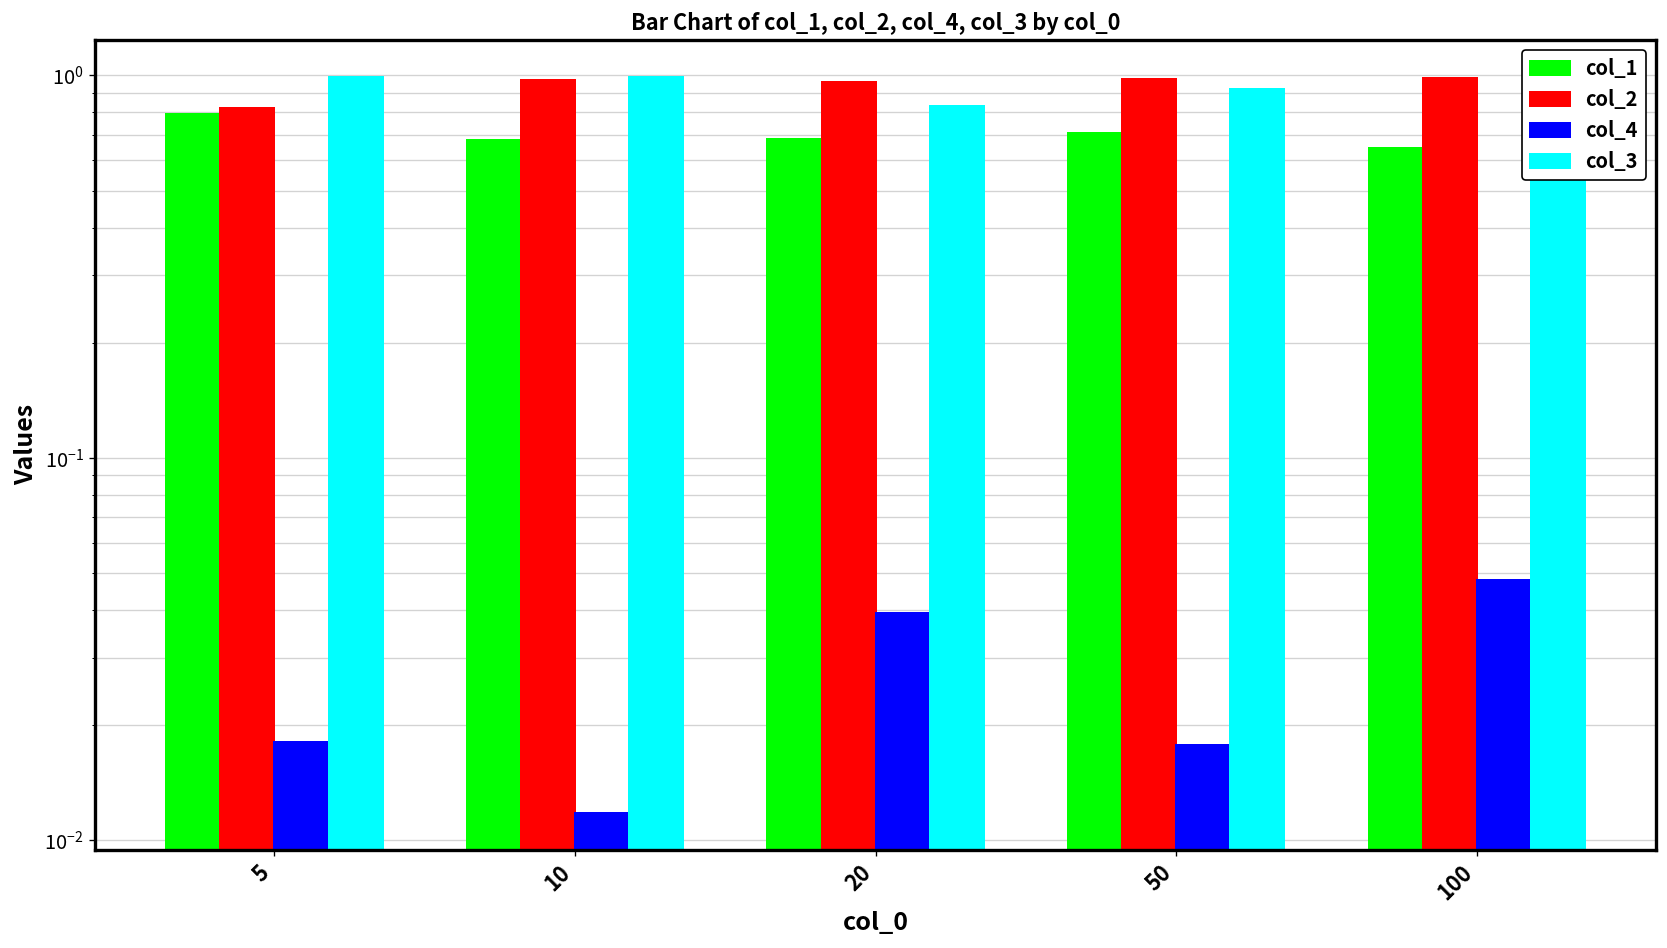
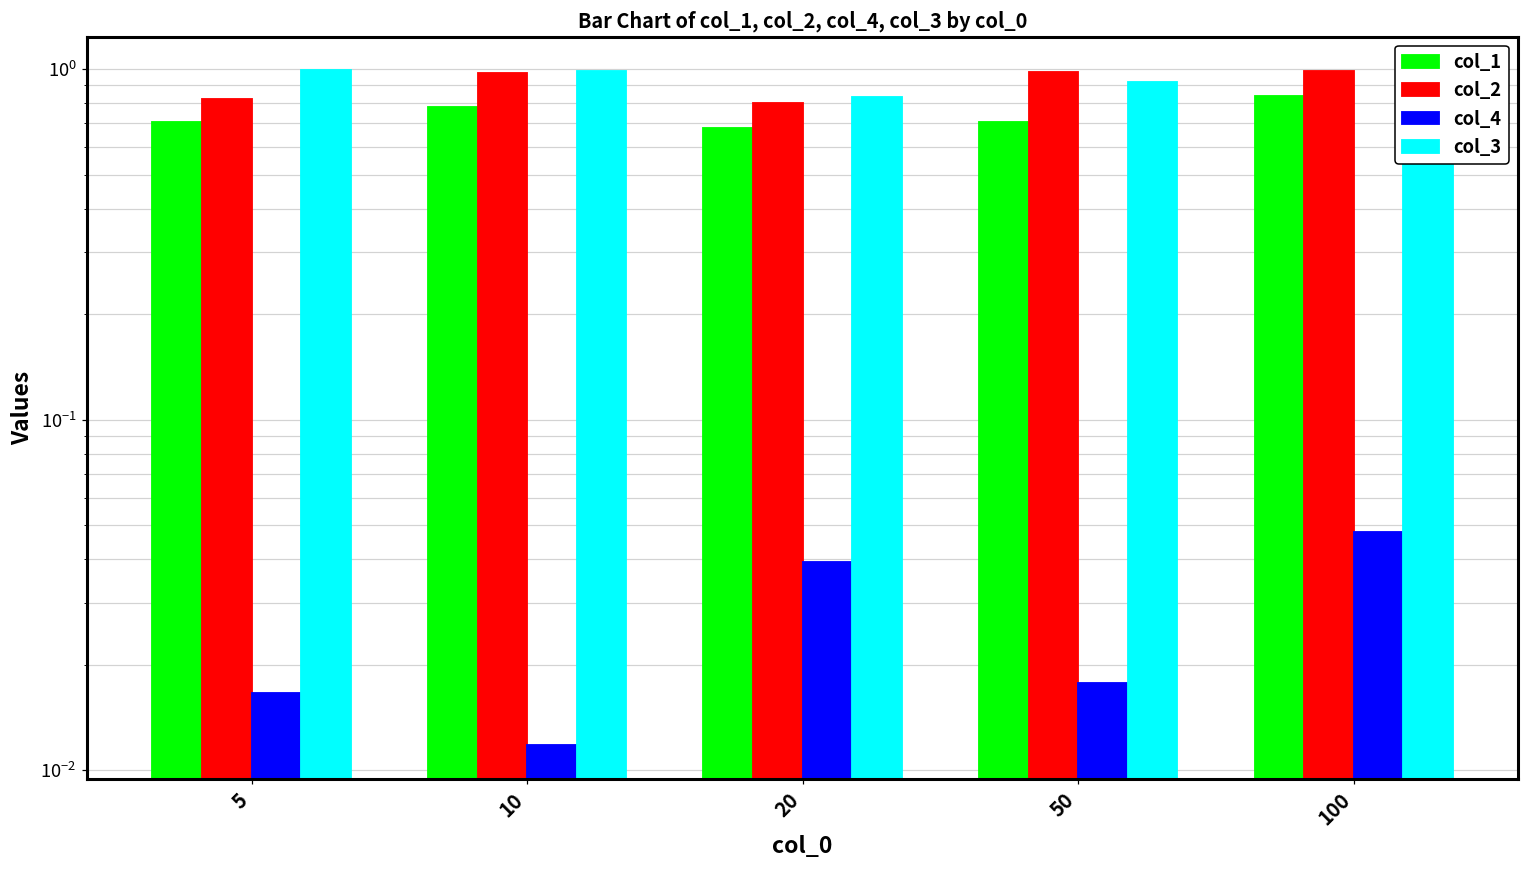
col_1, 5: 0.79 -> 0.71
col_4, 5: 0.018 -> 0.017
col_1, 10: 0.68 -> 0.78
col_2, 20: 0.96 -> 0.80
col_1, 100: 0.64 -> 0.84
